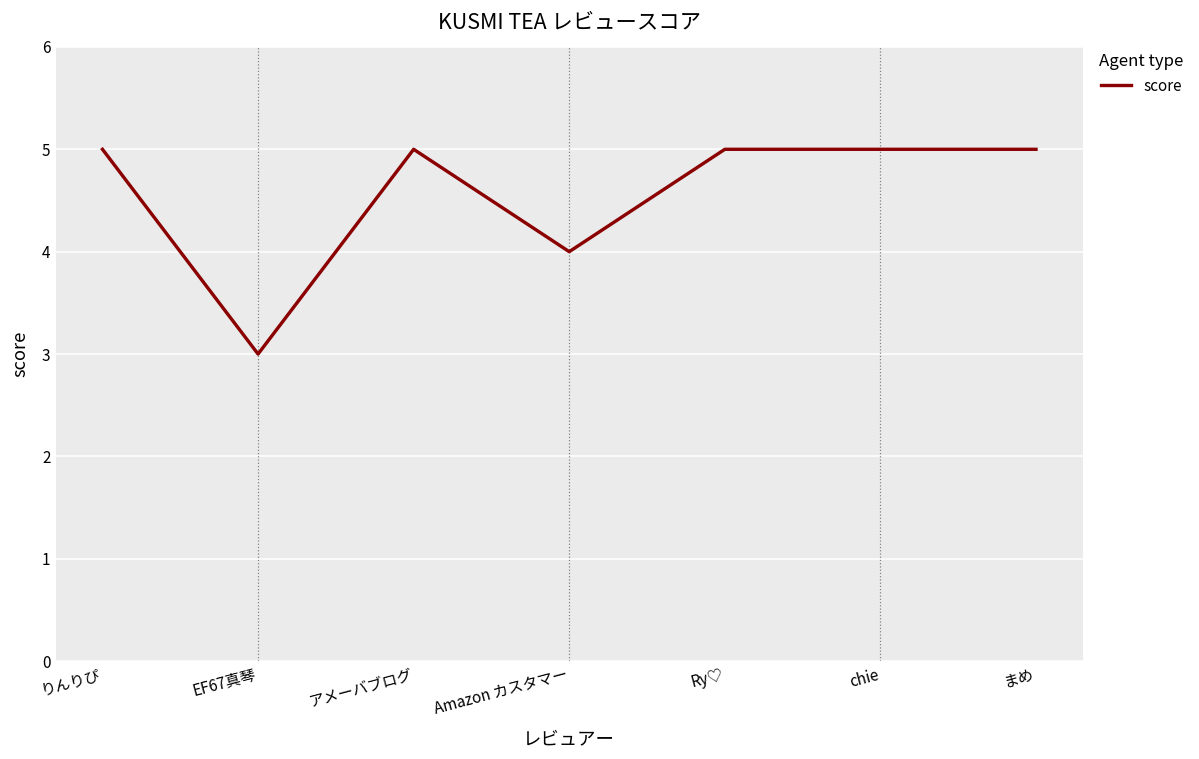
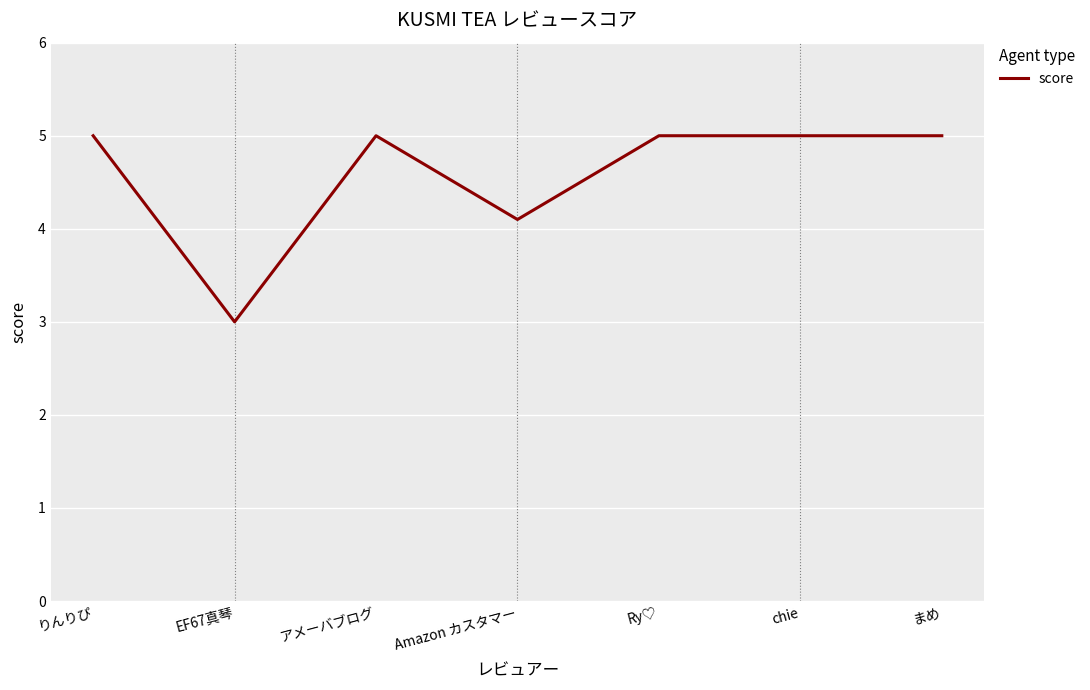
Amazon カスタマー: 4.0 -> 4.1
